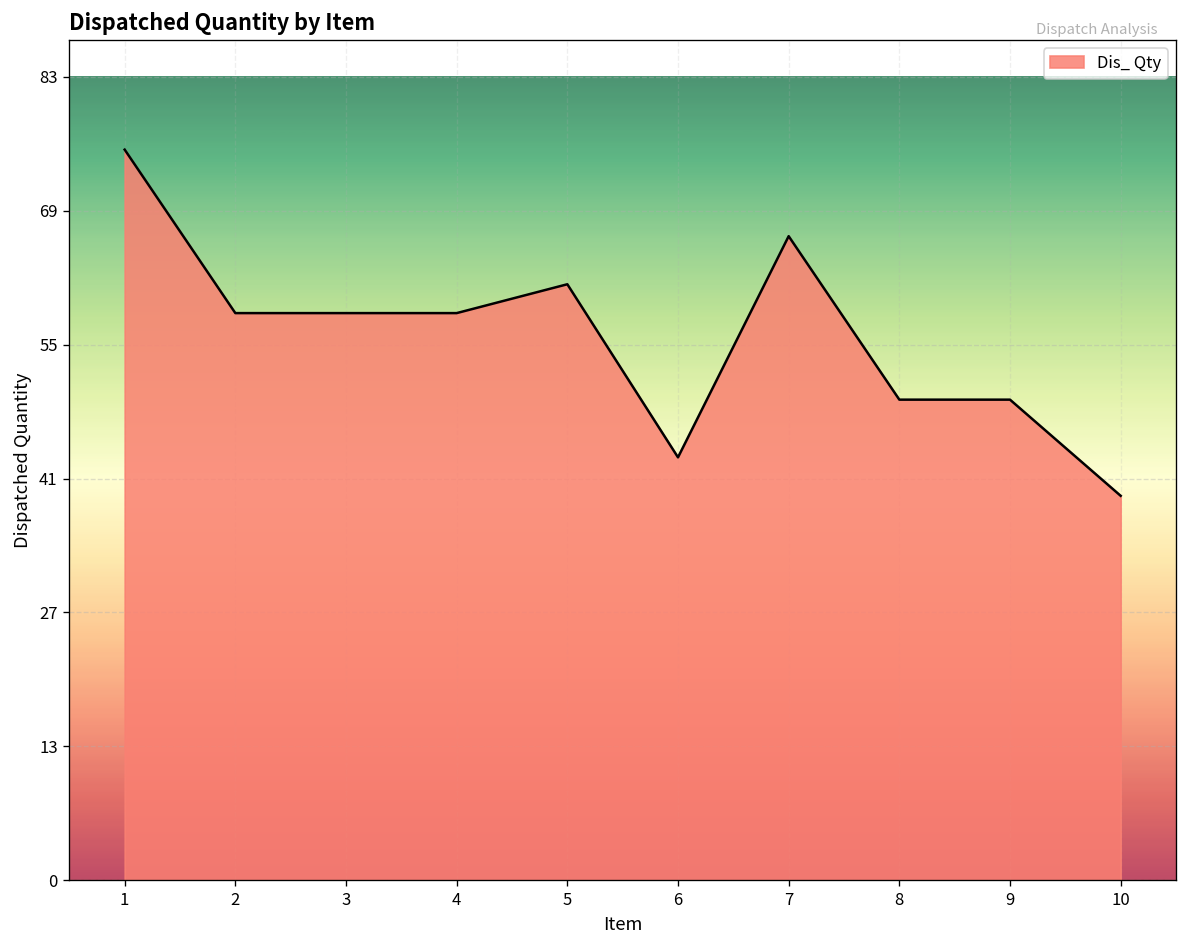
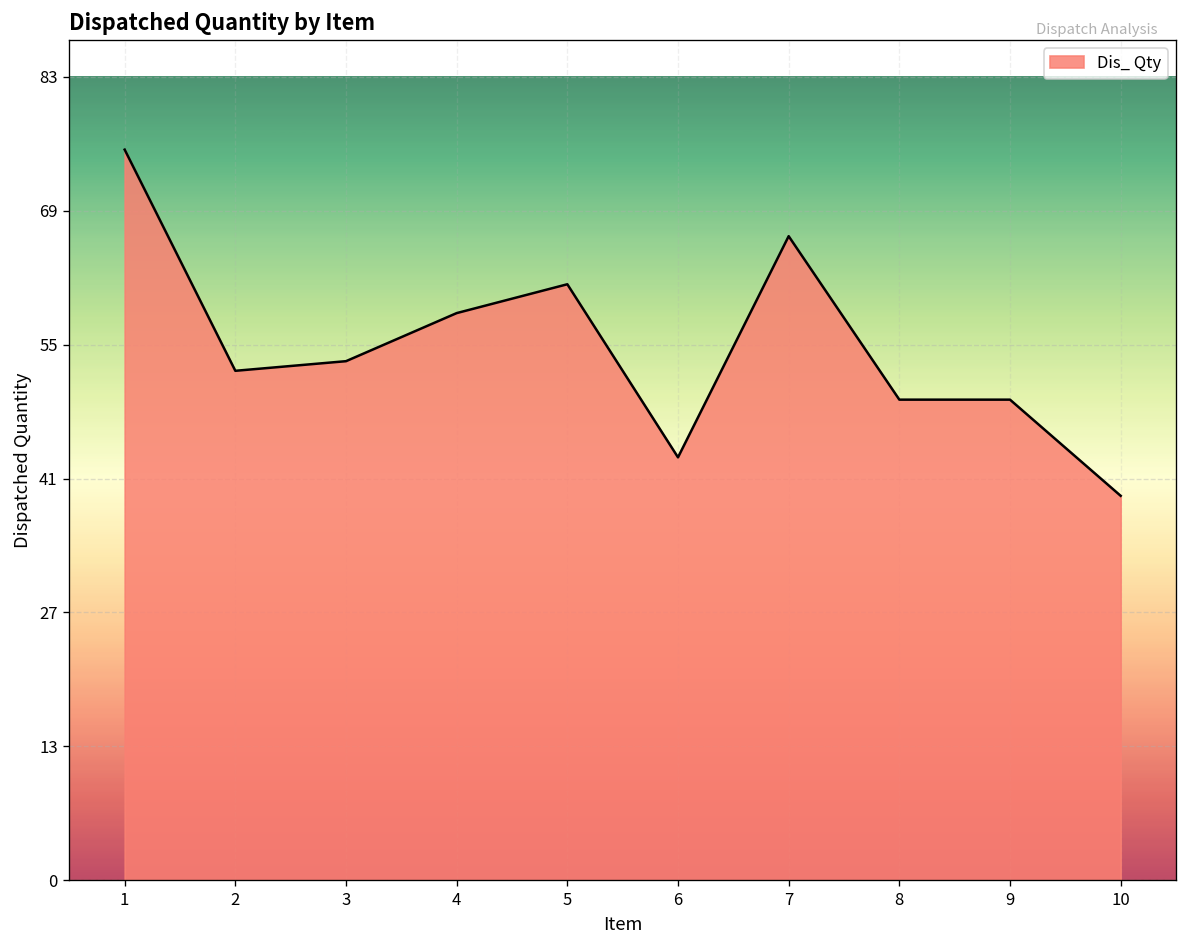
2: 59 -> 53
3: 59 -> 54
